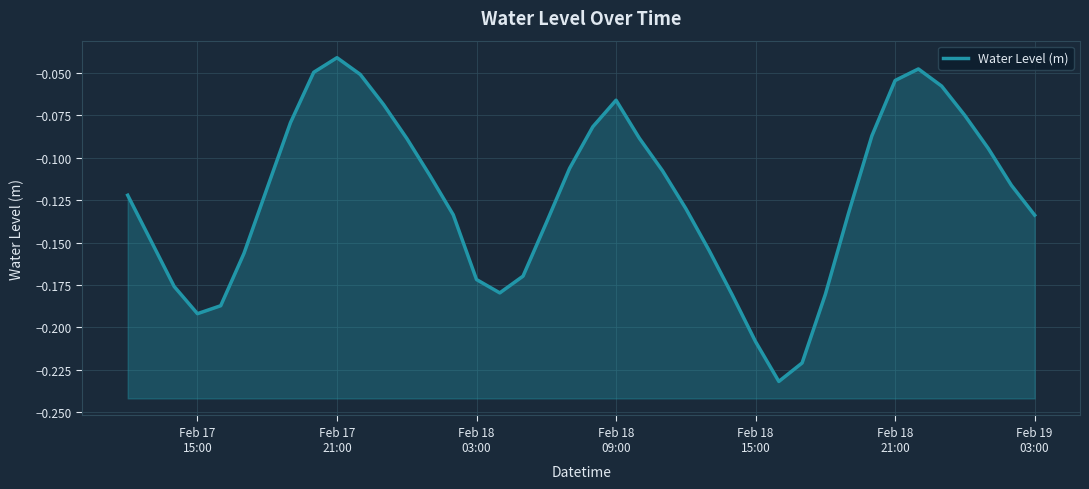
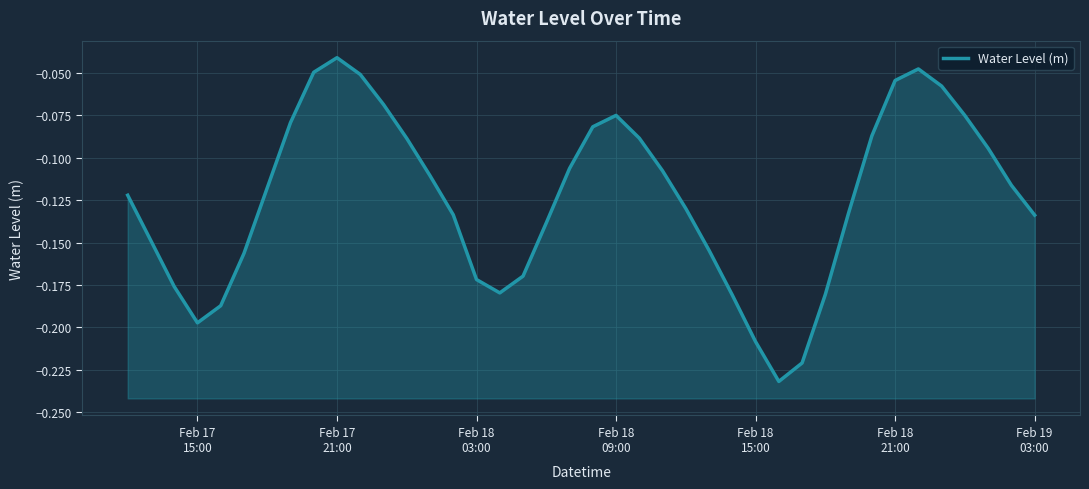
Feb 17 15:00: -0.192 -> -0.197
Feb 18 09:00: -0.066 -> -0.075
